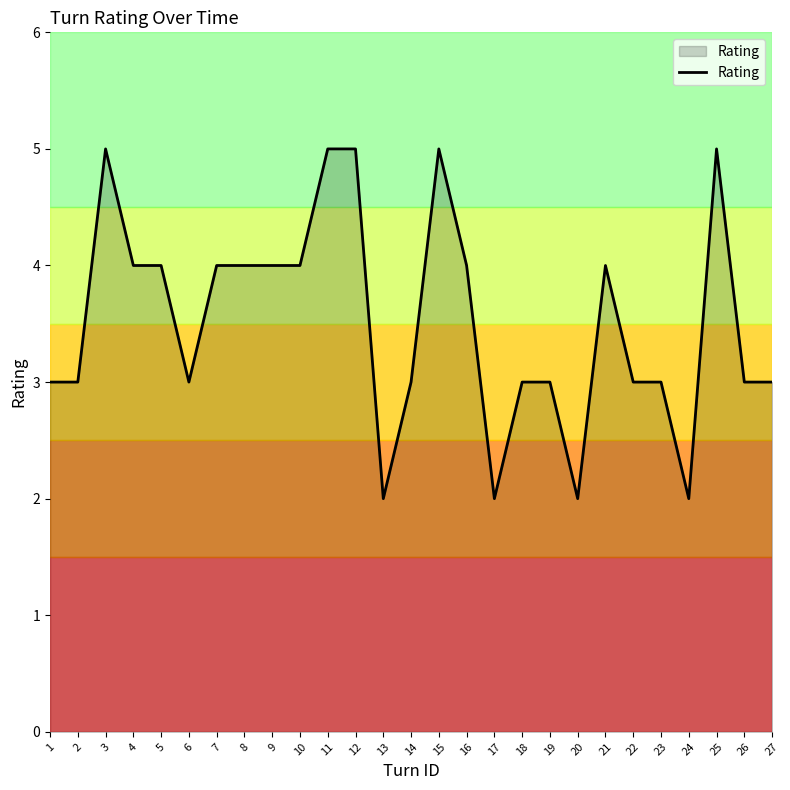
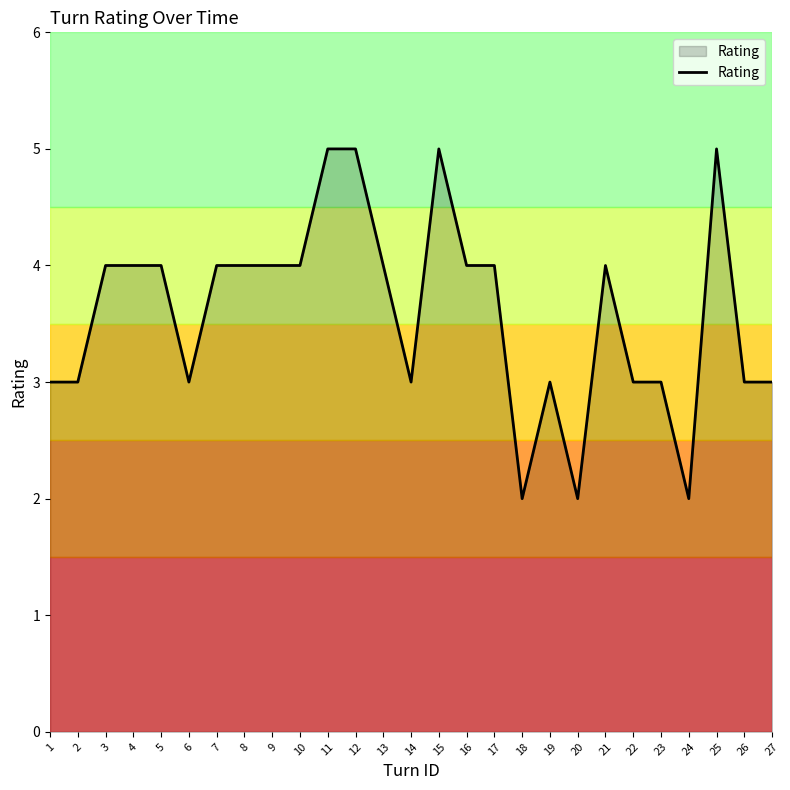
3: 5 -> 4
13: 2 -> 4
17: 2 -> 4
18: 3 -> 2
